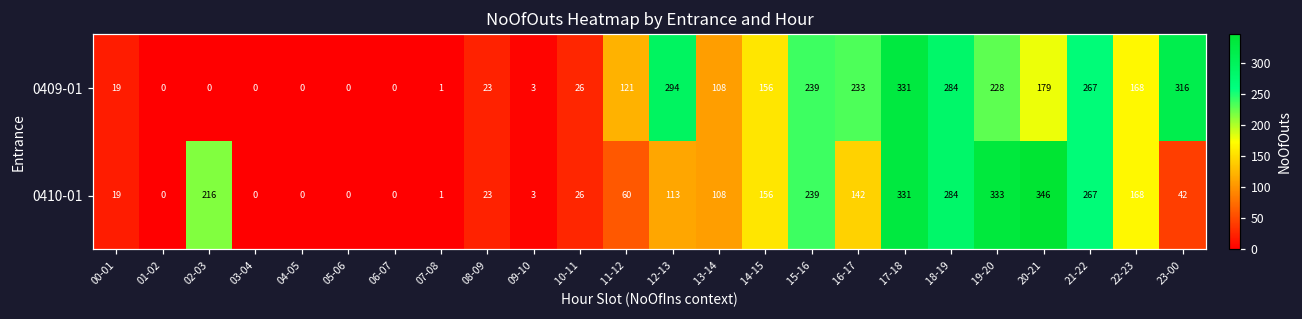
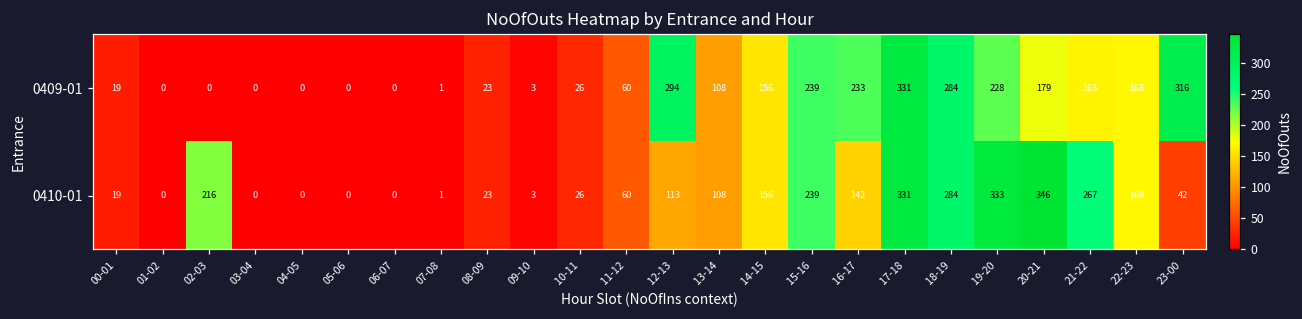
0409-01, 11-12: 121 -> 60
0409-01, 21-22: 267 -> 165
